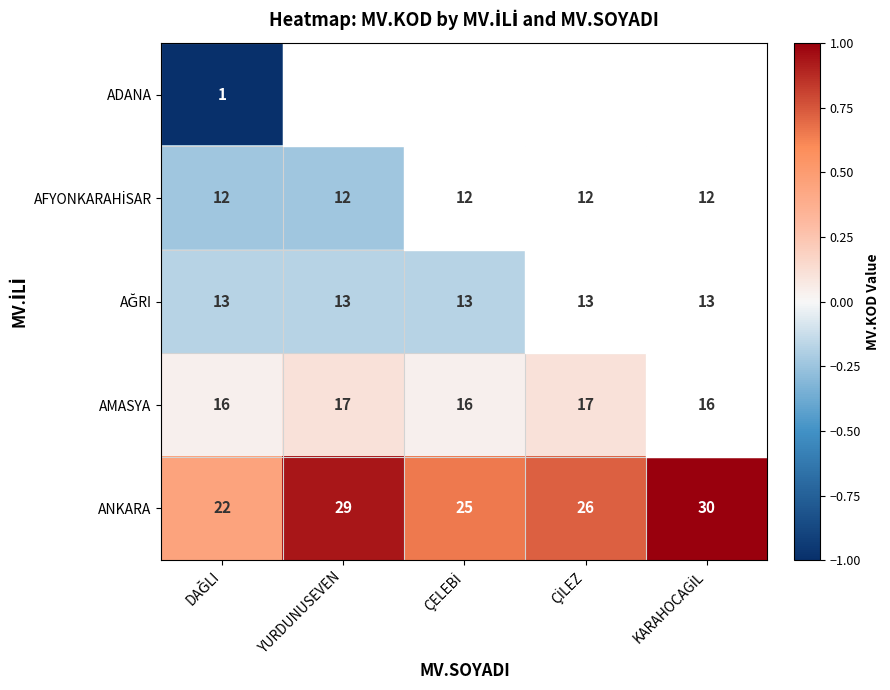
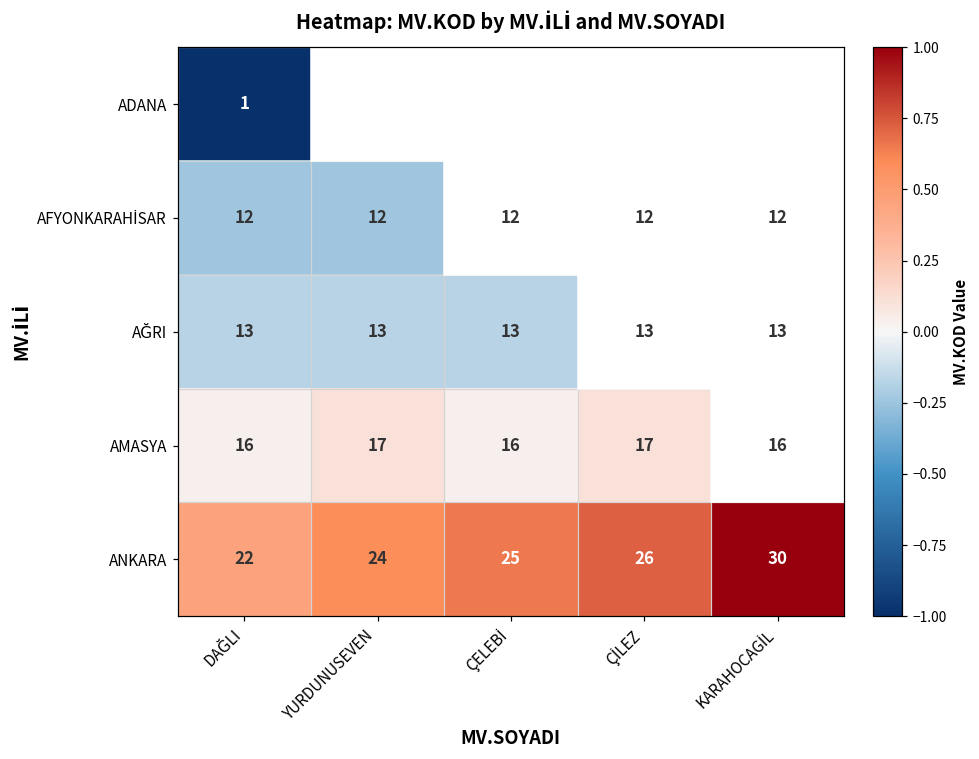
ANKARA, YURDUNUSEVEN: 29 -> 24
